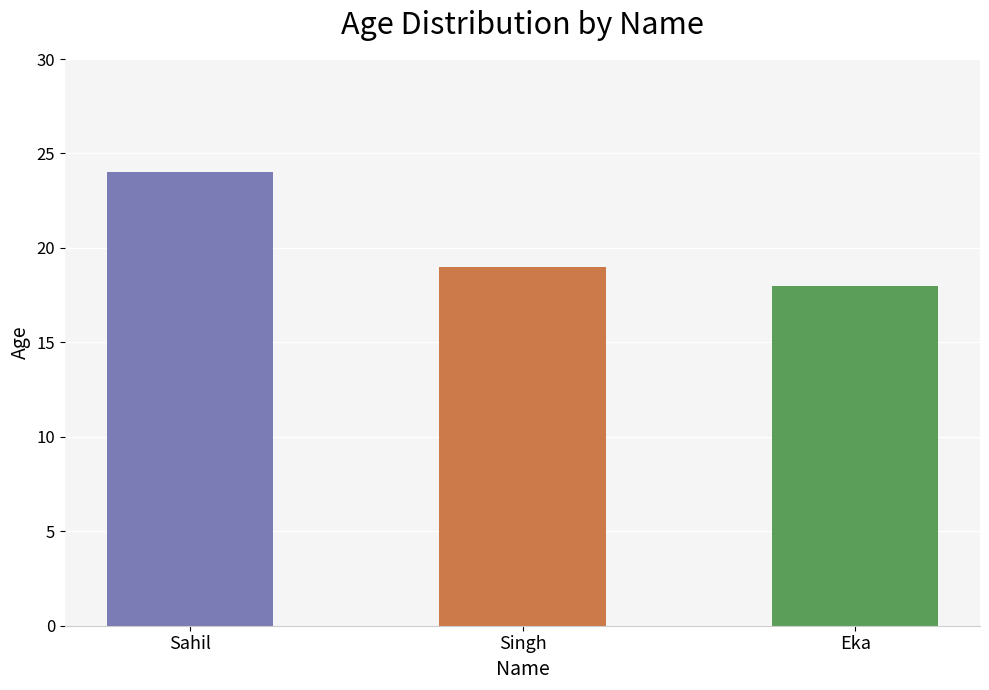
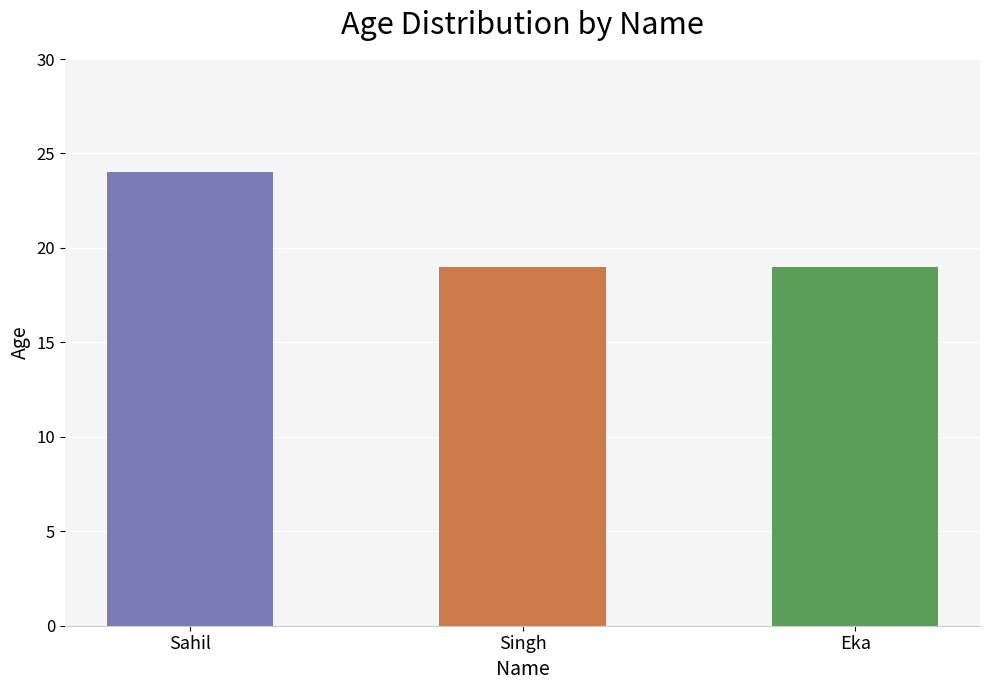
Eka: 18 -> 19
